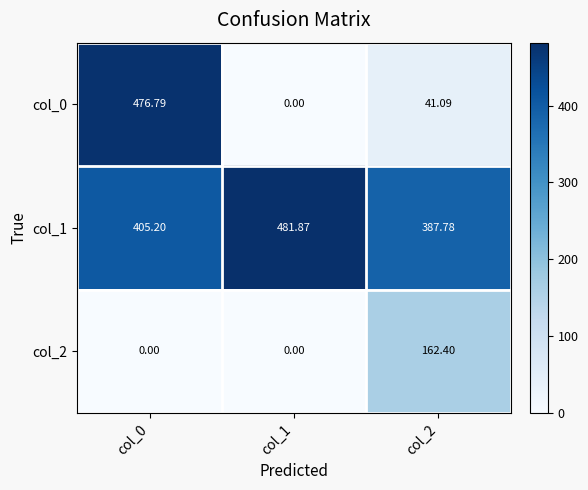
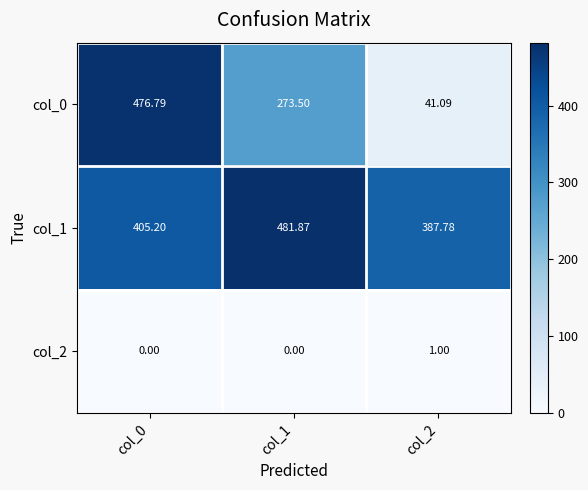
col_0, col_1: 0.00 -> 273.50
col_2, col_2: 162.40 -> 1.00
